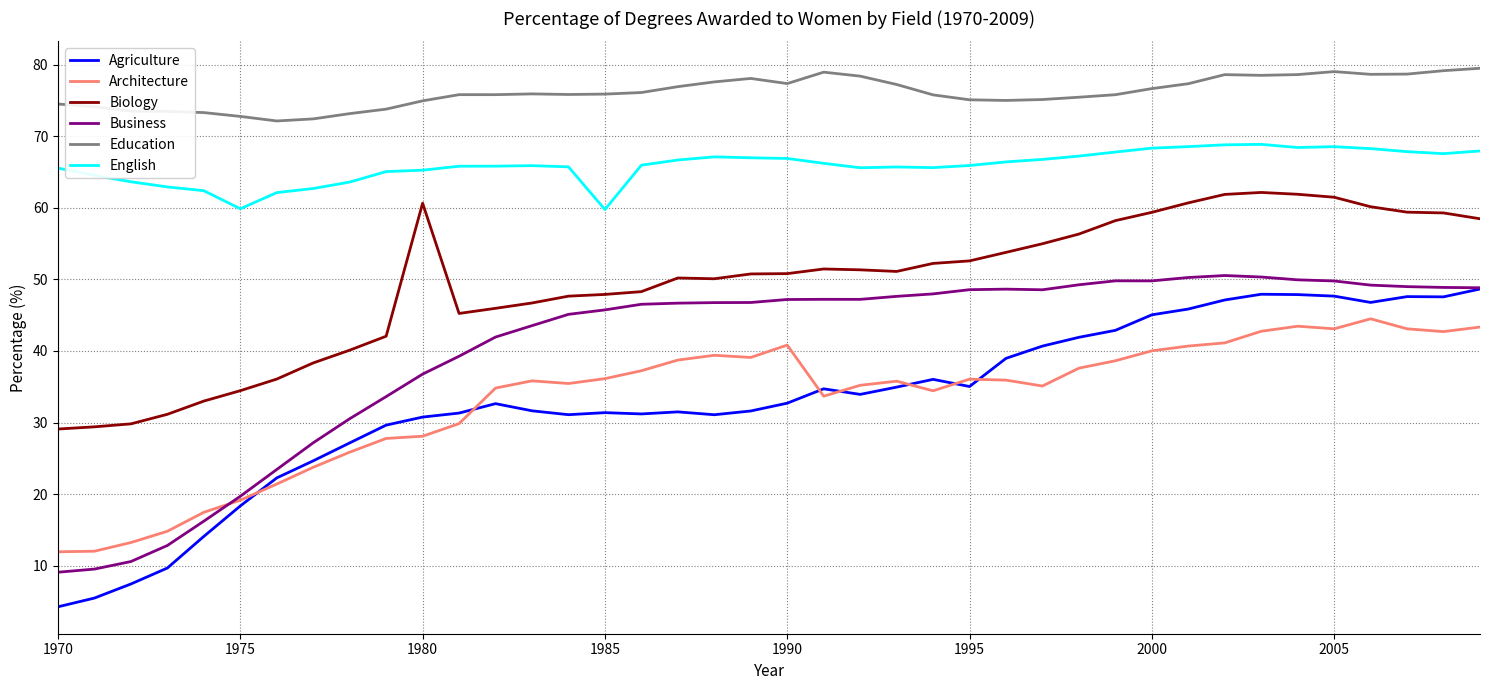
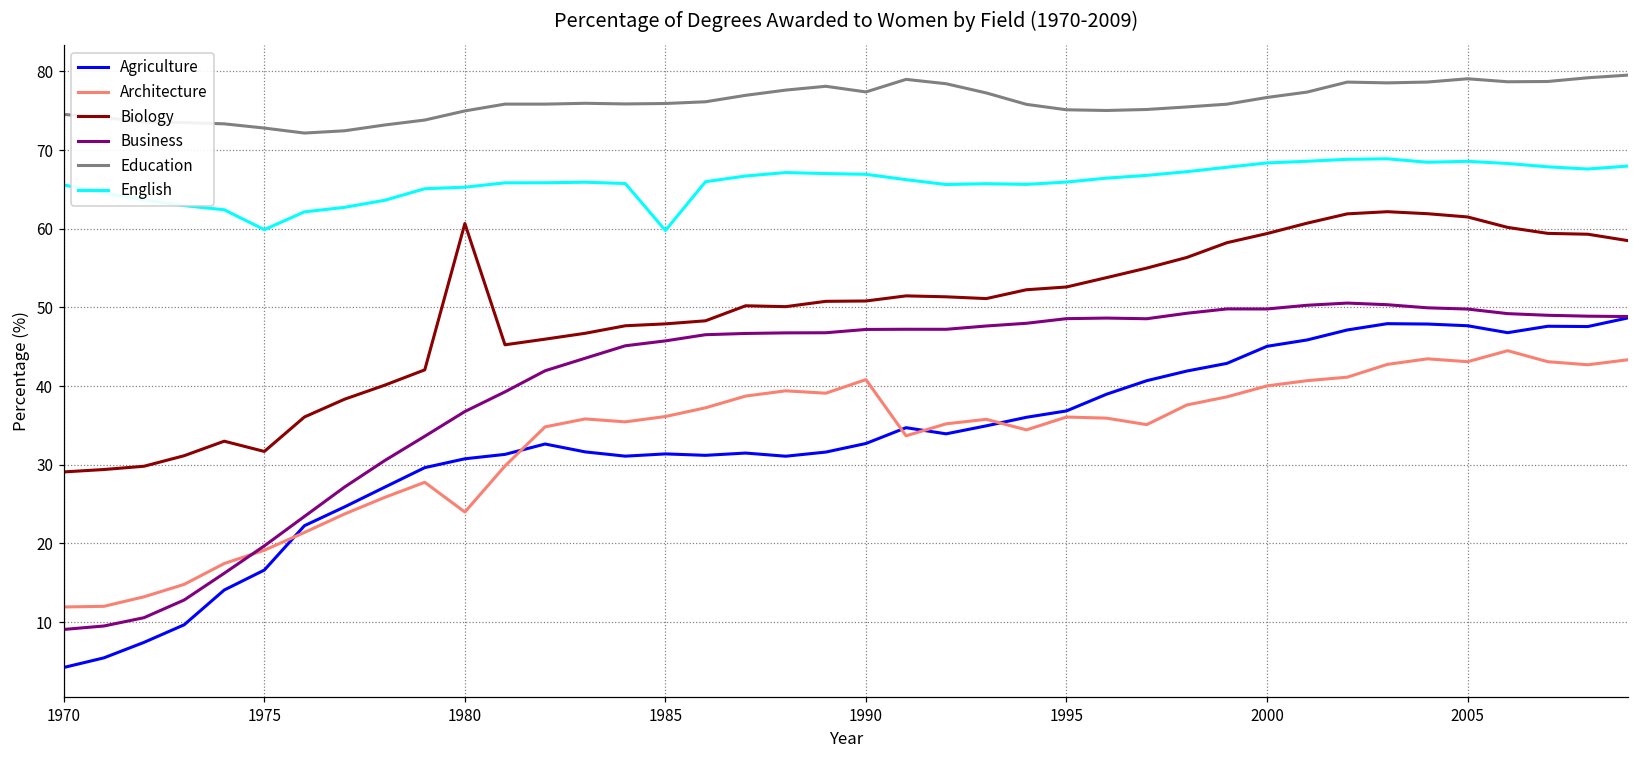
Agriculture, 1975: 18 -> 17
Biology, 1975: 34 -> 32
Architecture, 1980: 28 -> 24
Agriculture, 1995: 35 -> 37
